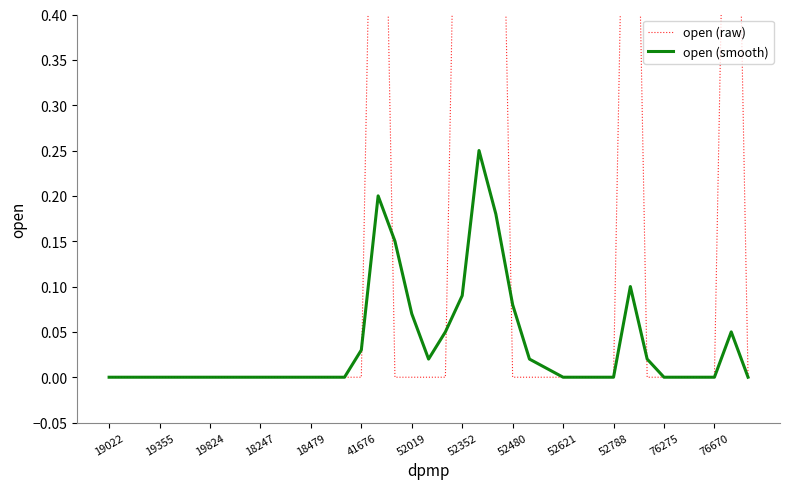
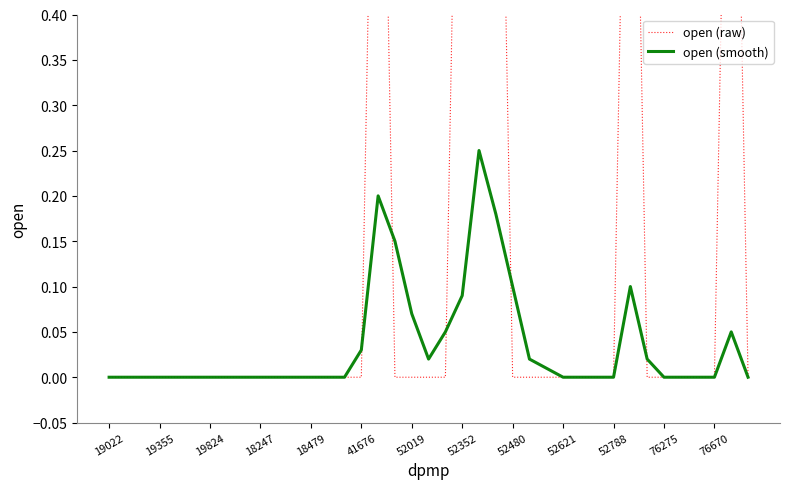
open (smooth), 52480: 0.08 -> 0.10
